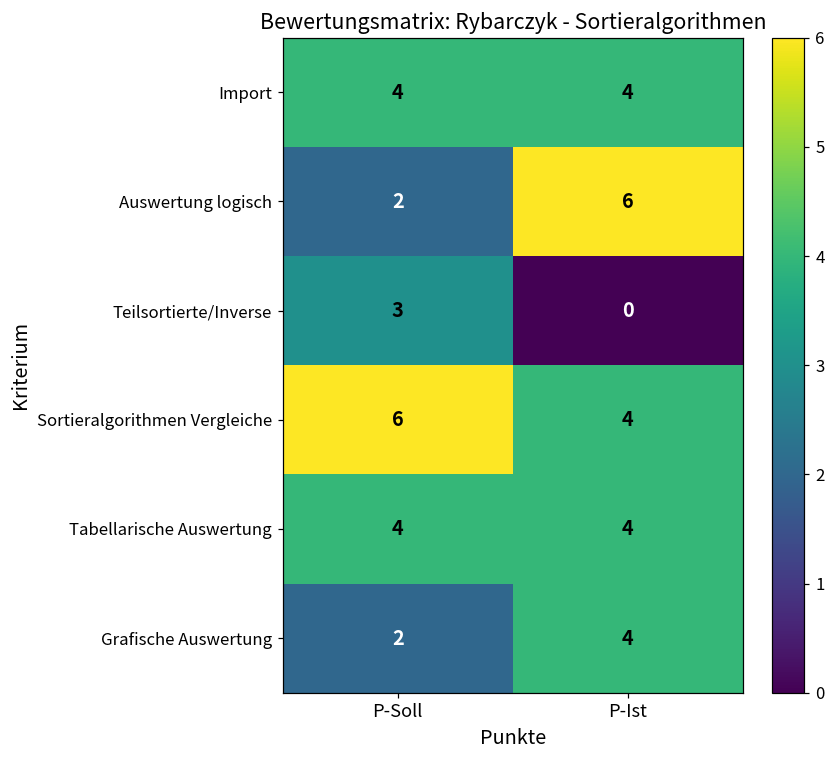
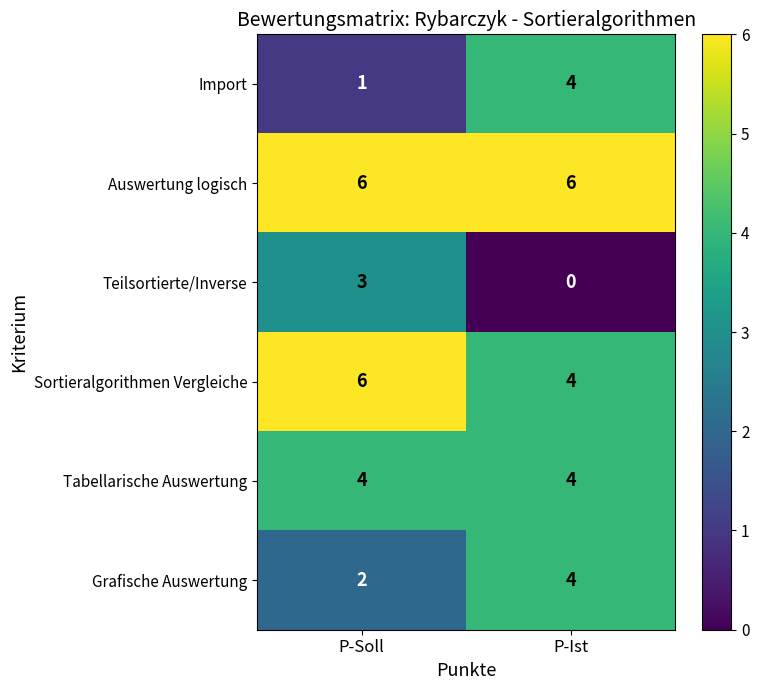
Import, P-Soll: 4 -> 1
Auswertung logisch, P-Soll: 2 -> 6
